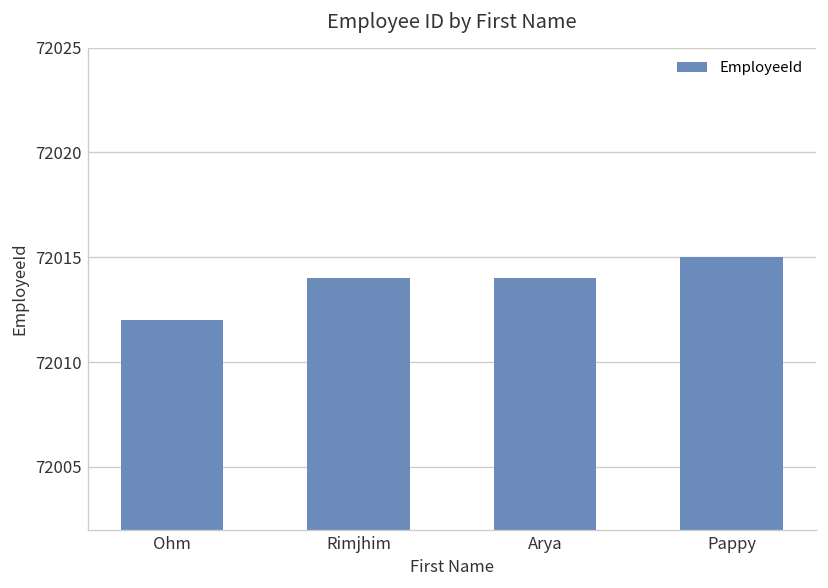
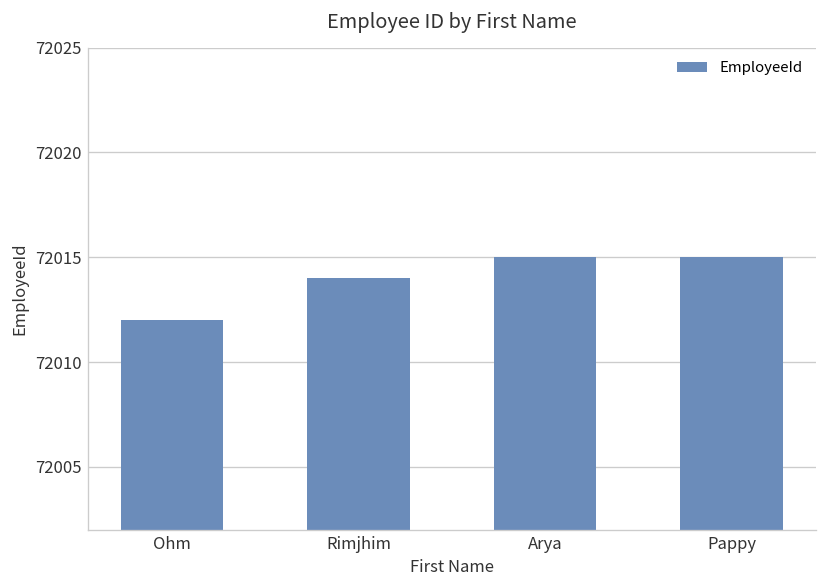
Arya: 72014 -> 72015
